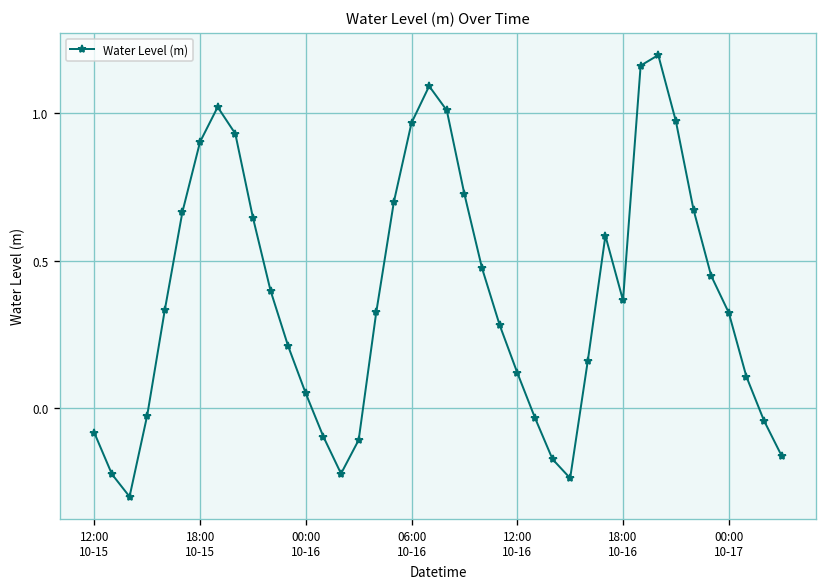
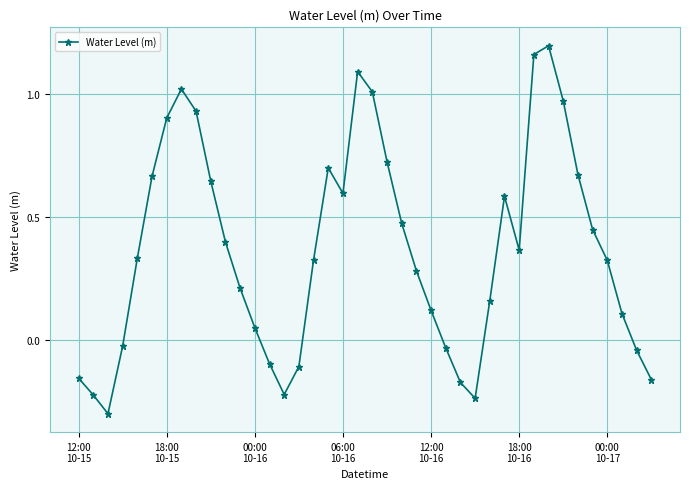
12:00 10-15: -0.08 -> -0.16
06:00 10-16: 0.97 -> 0.60
